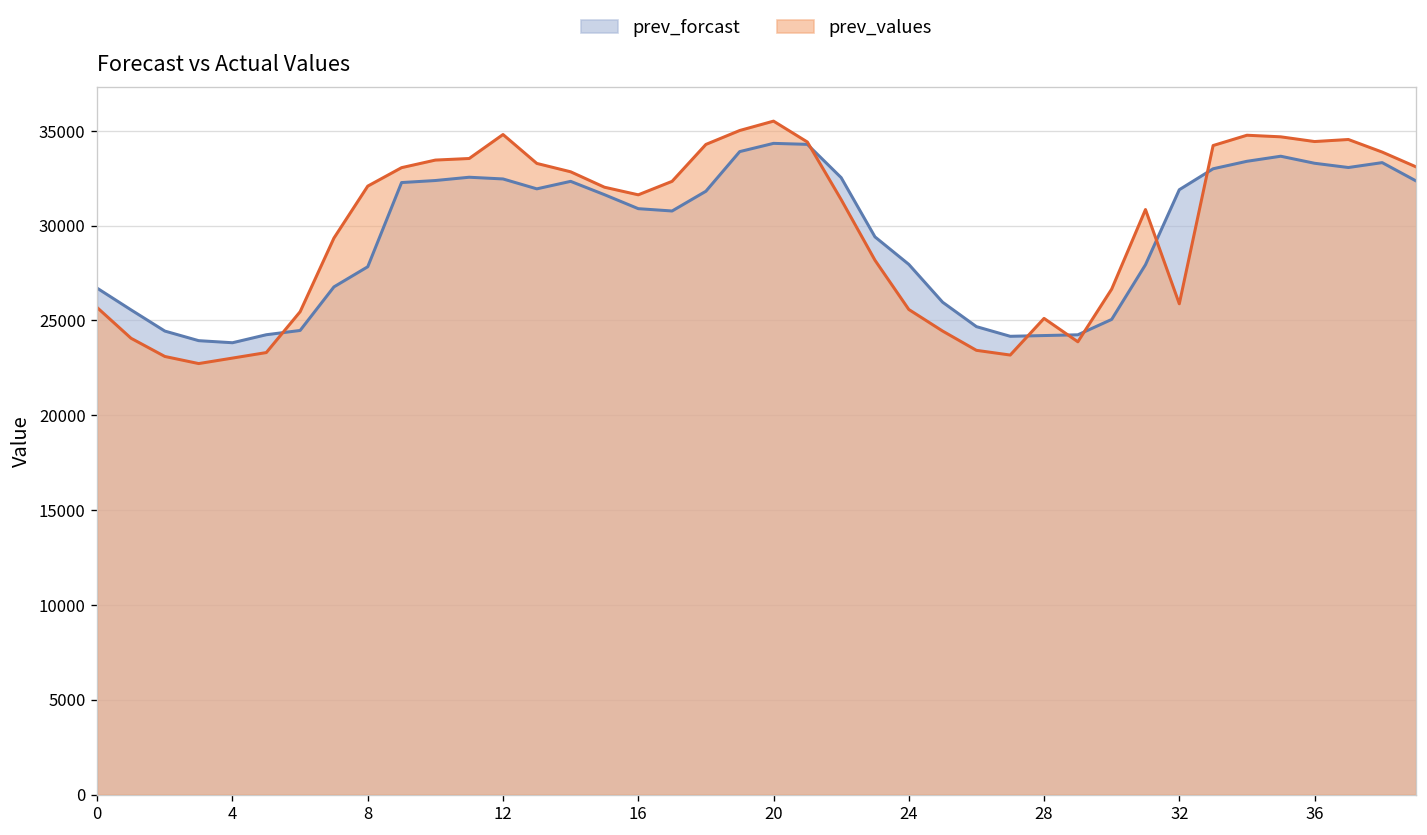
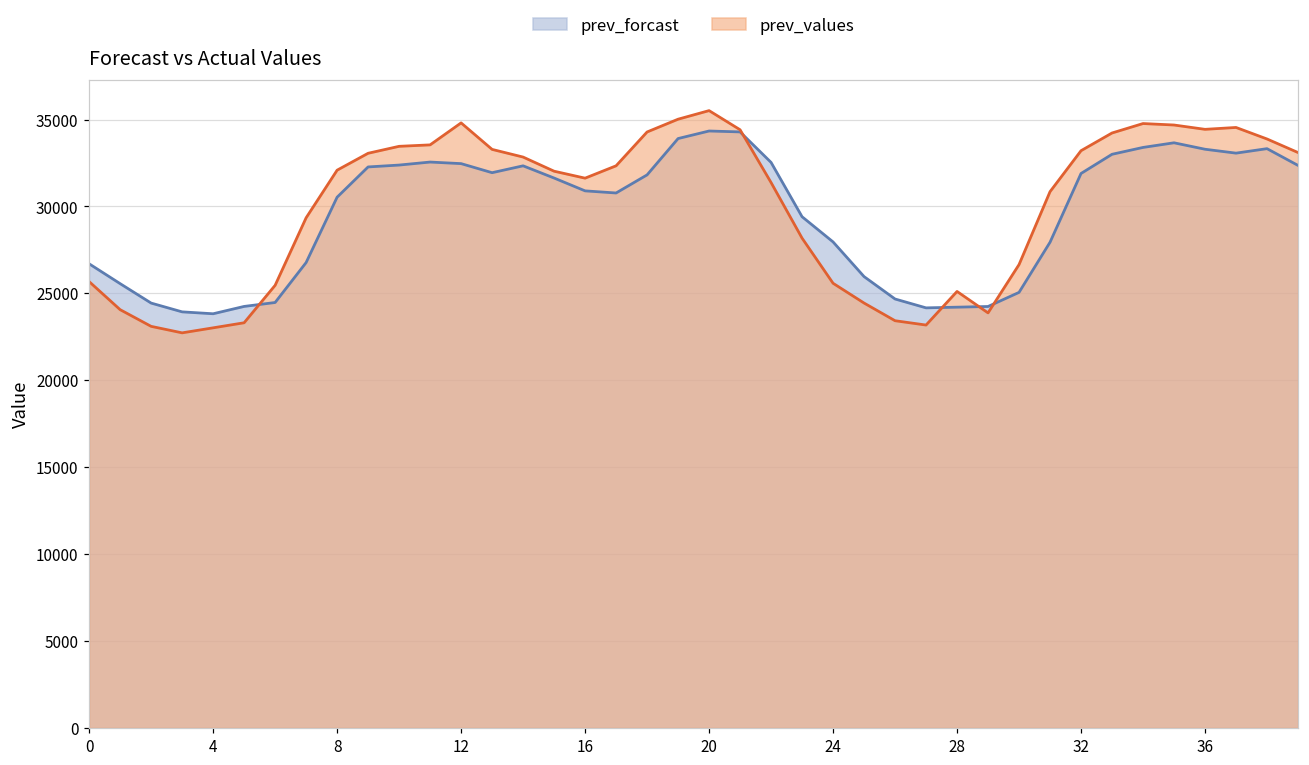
prev_forcast, 8: 27800 -> 30500
prev_values, 32: 25900 -> 33200
